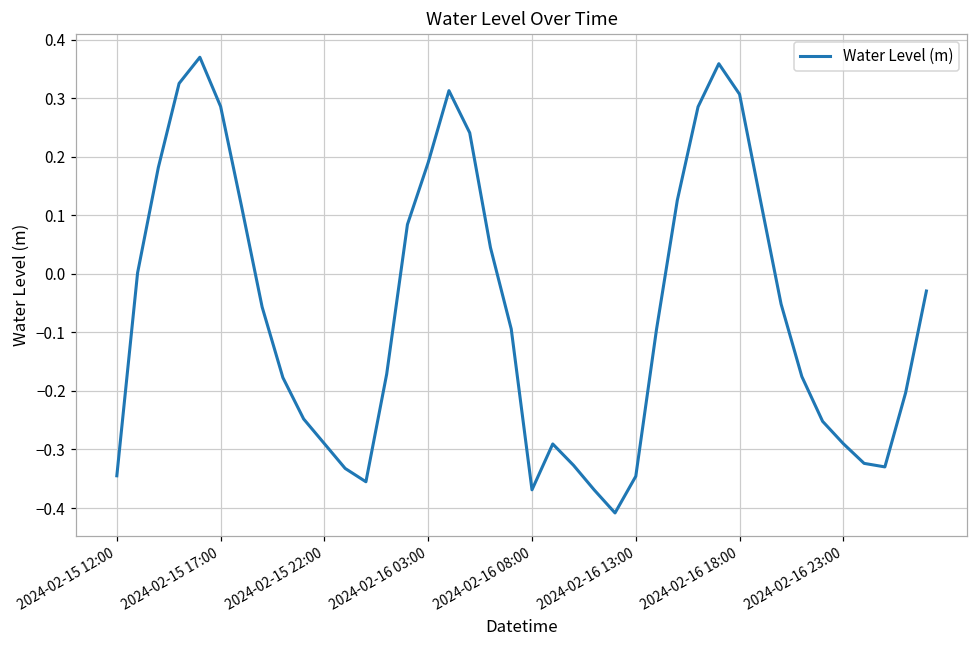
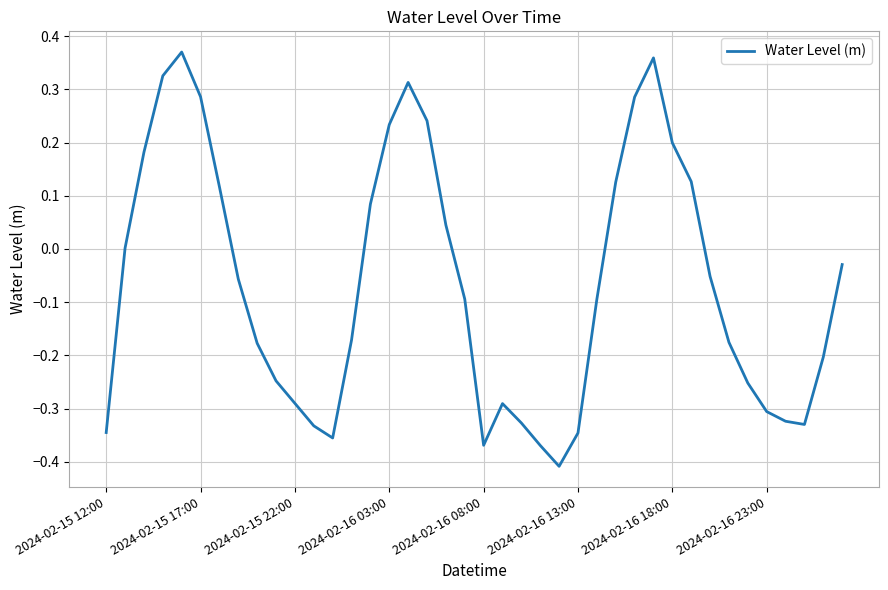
2024-02-16 03:00: 0.19 -> 0.23
2024-02-16 18:00: 0.31 -> 0.20
2024-02-16 23:00: -0.29 -> -0.31
